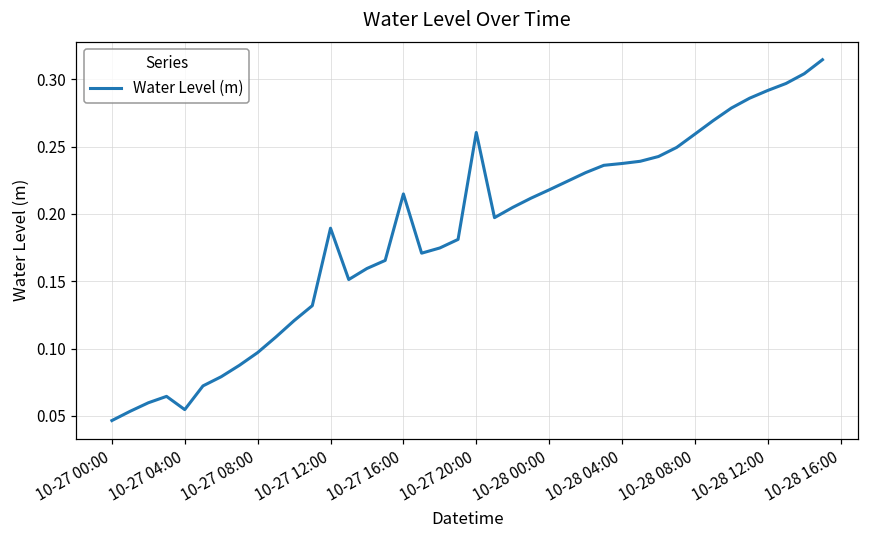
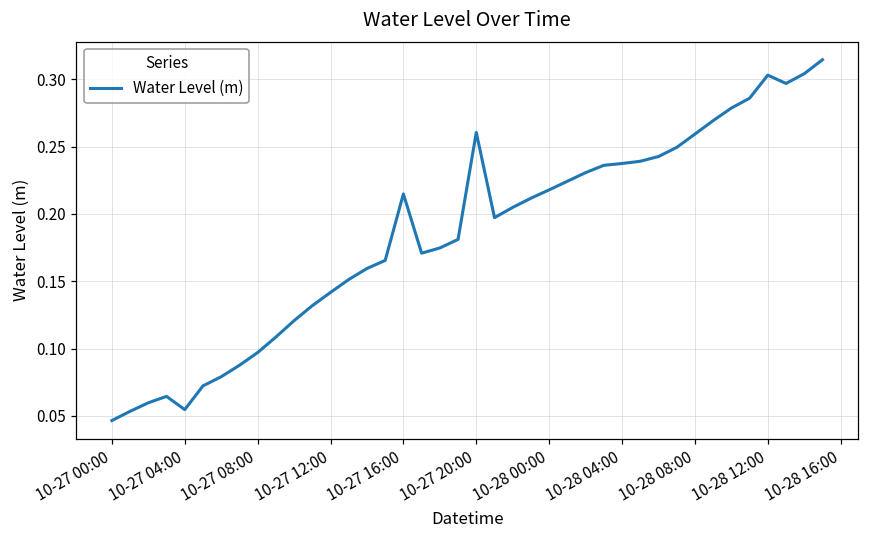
10-27 12:00: 0.189 -> 0.142
10-28 12:00: 0.292 -> 0.303
